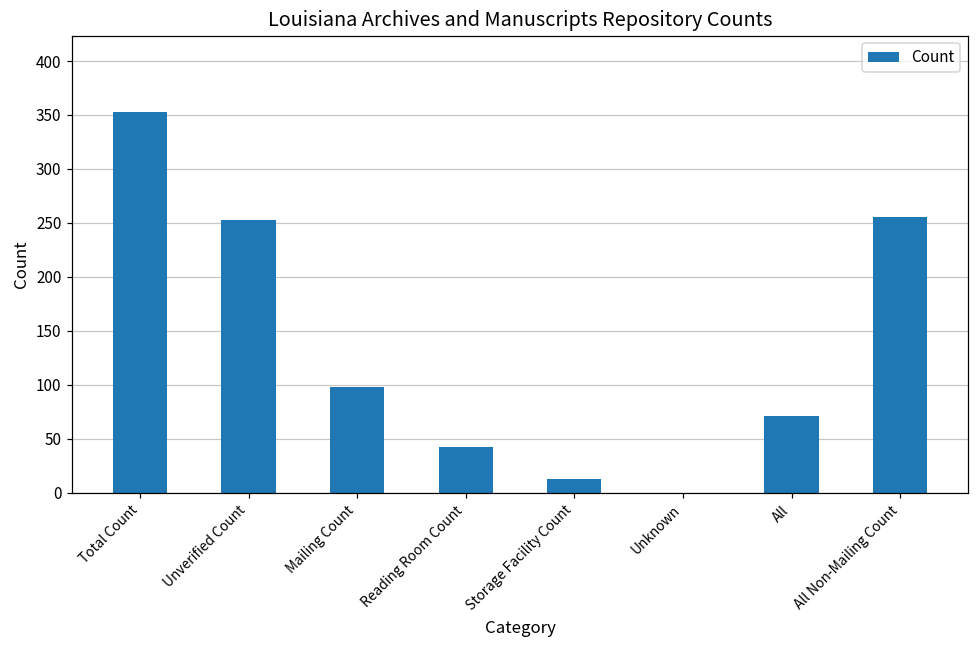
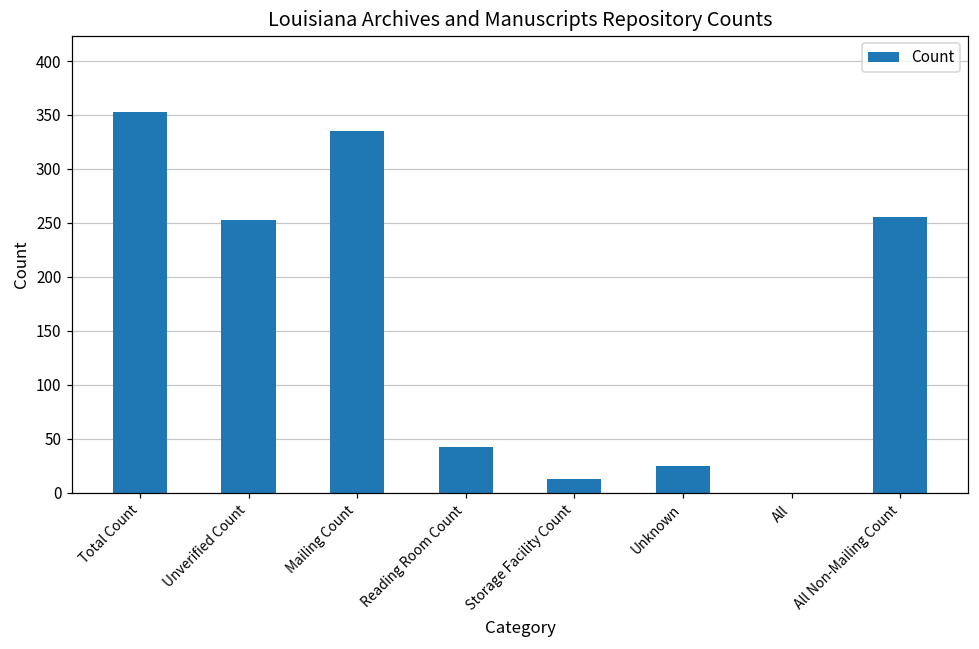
Mailing Count: 100 -> 340
Unknown: 0 -> 30
All: 70 -> 0
